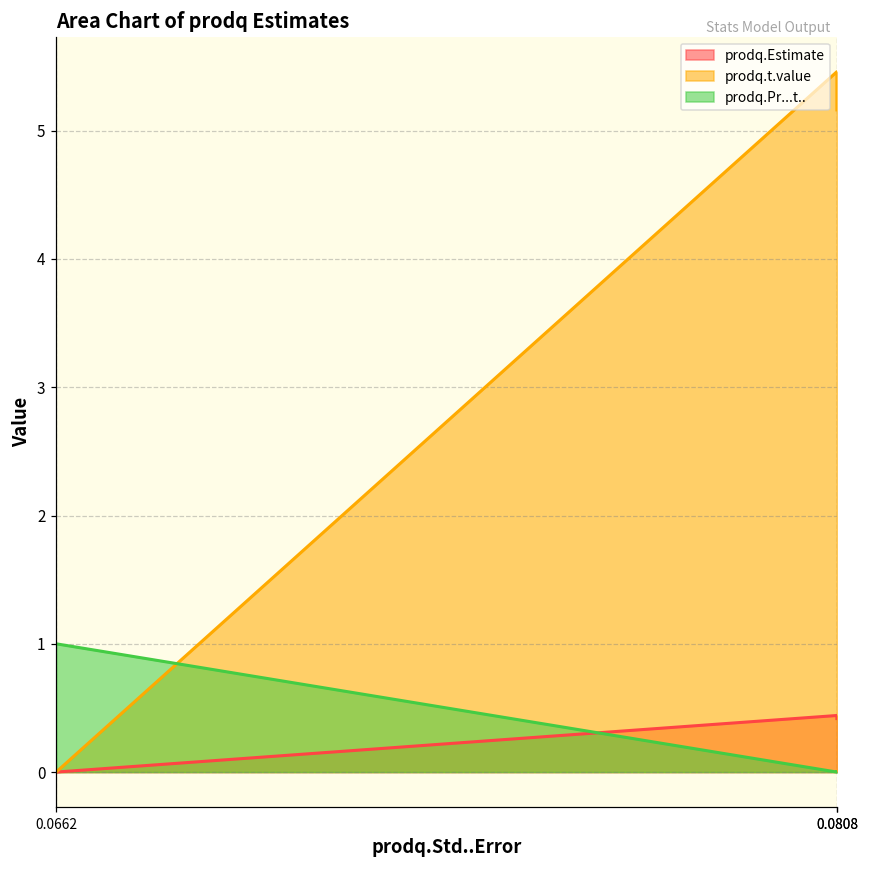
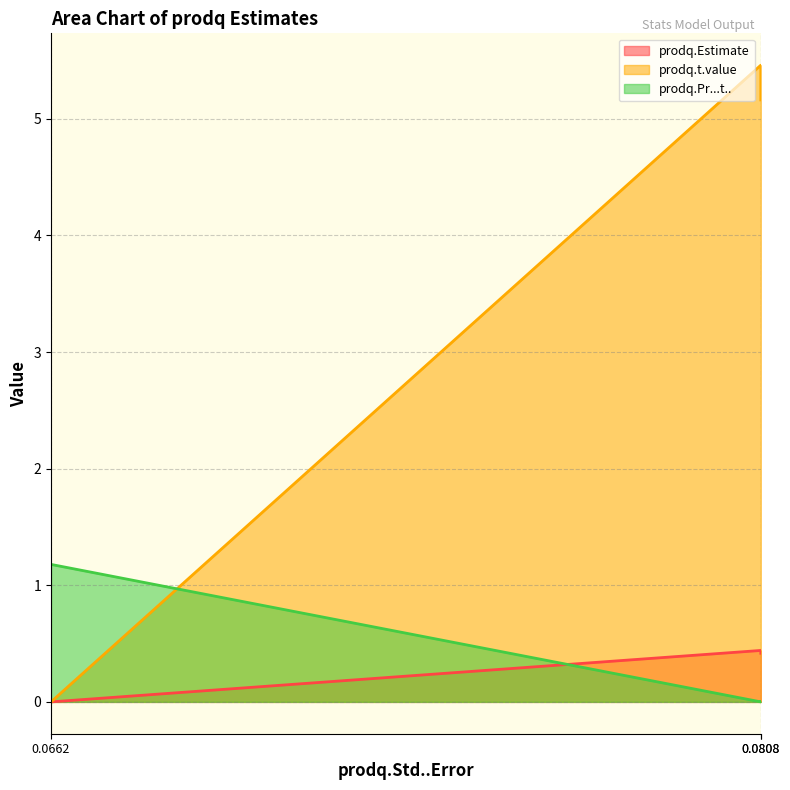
prodq.Pr...t.., 0.0662: 1.00 -> 1.18
